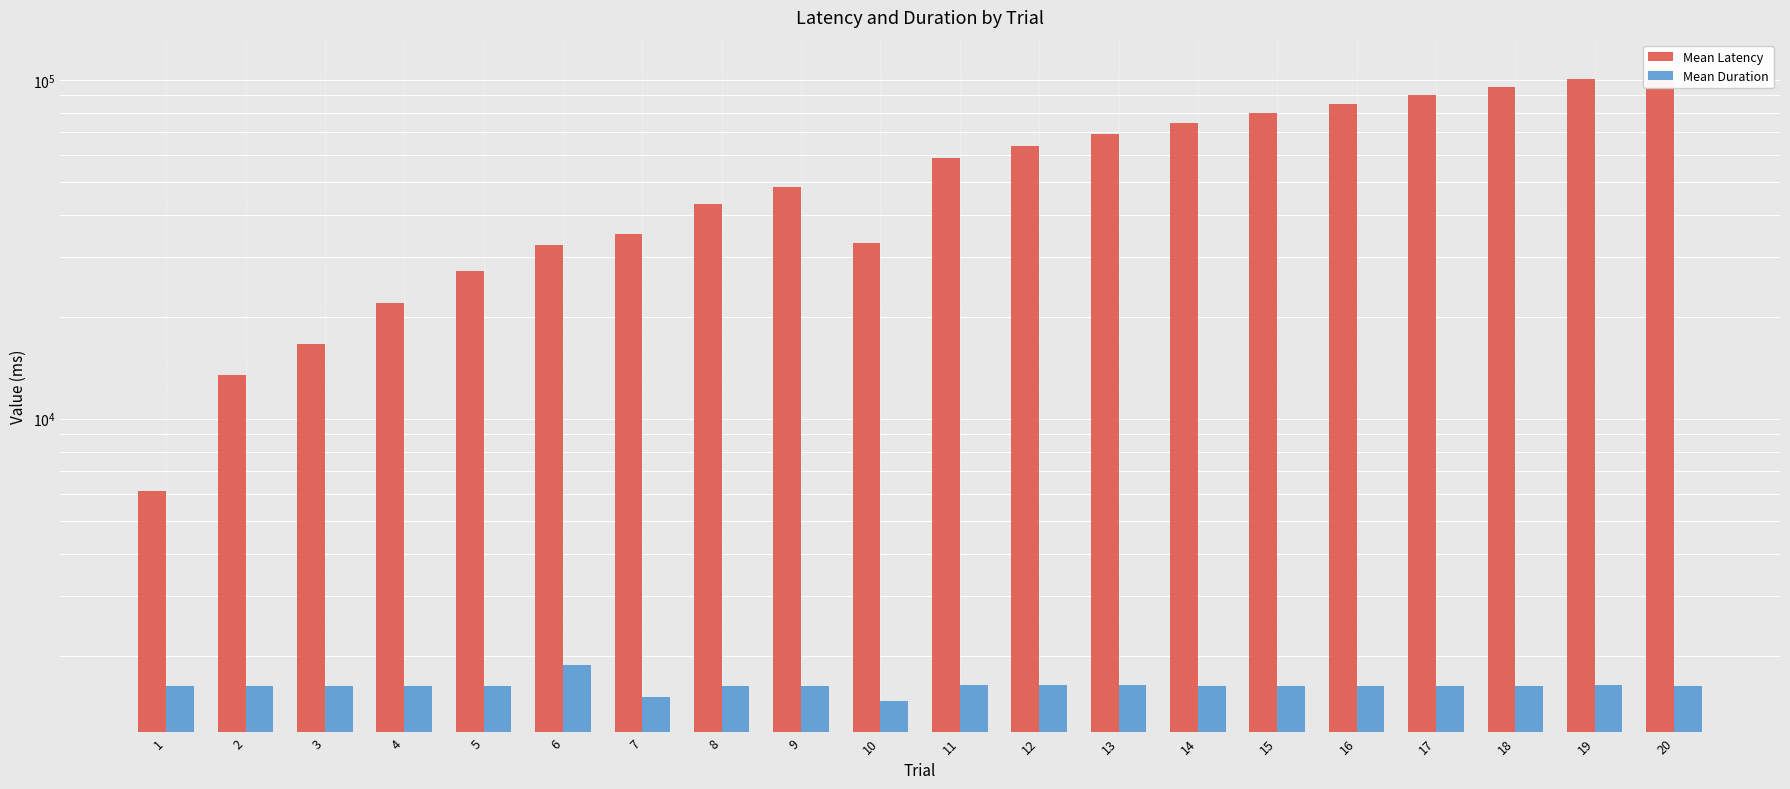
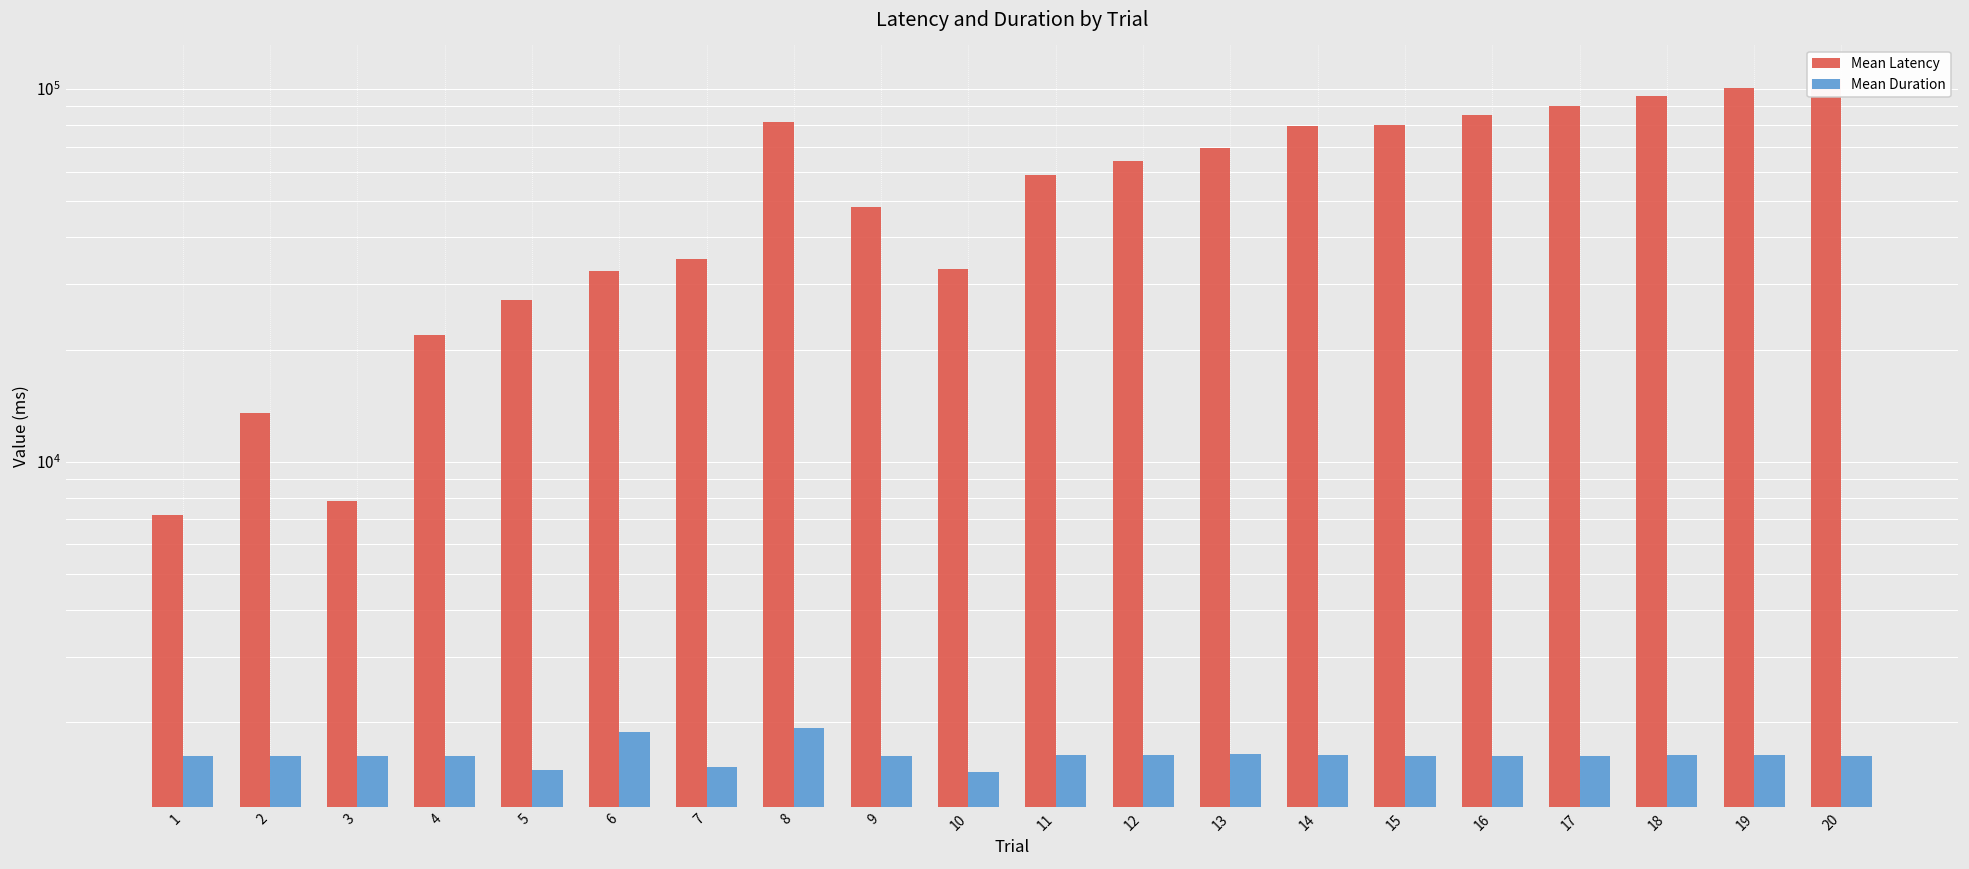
Mean Latency, 1: 6100 -> 7200
Mean Latency, 3: 17000 -> 7900
Mean Duration, 5: 1600 -> 1500
Mean Latency, 8: 43000 -> 81000
Mean Duration, 8: 1600 -> 1900
Mean Latency, 14: 75000 -> 79000
